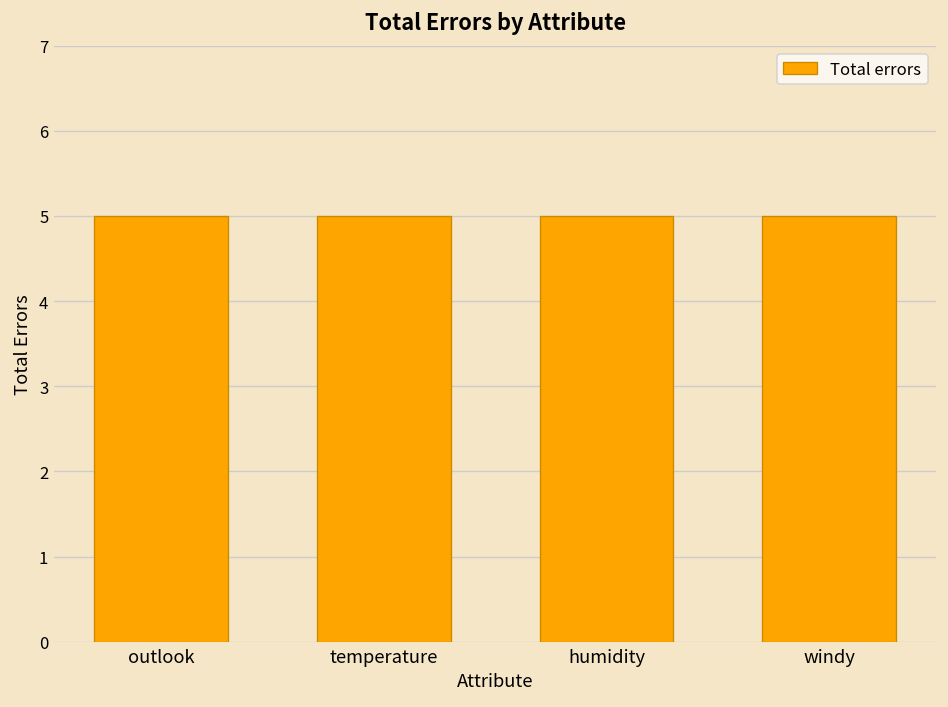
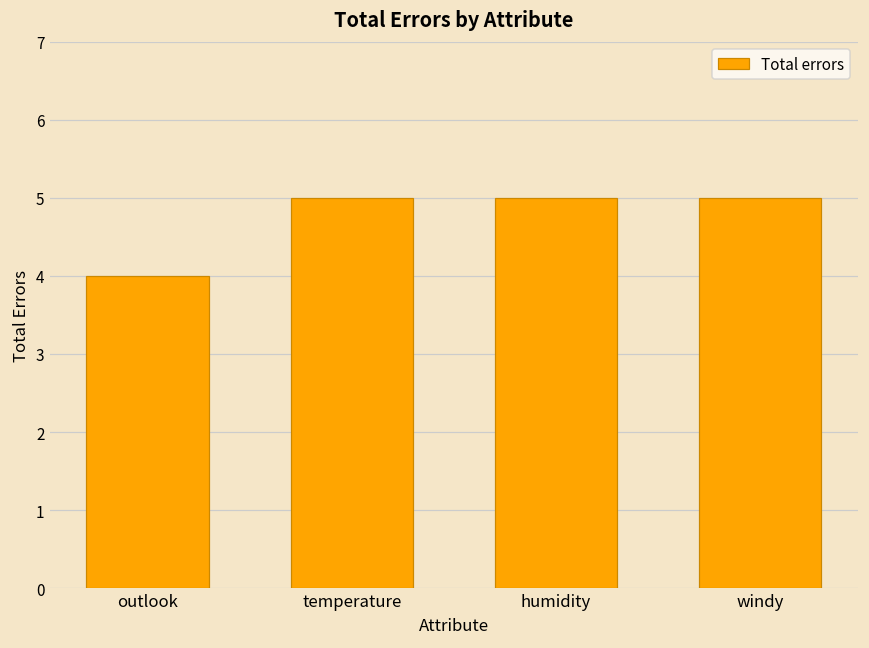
outlook: 5 -> 4
